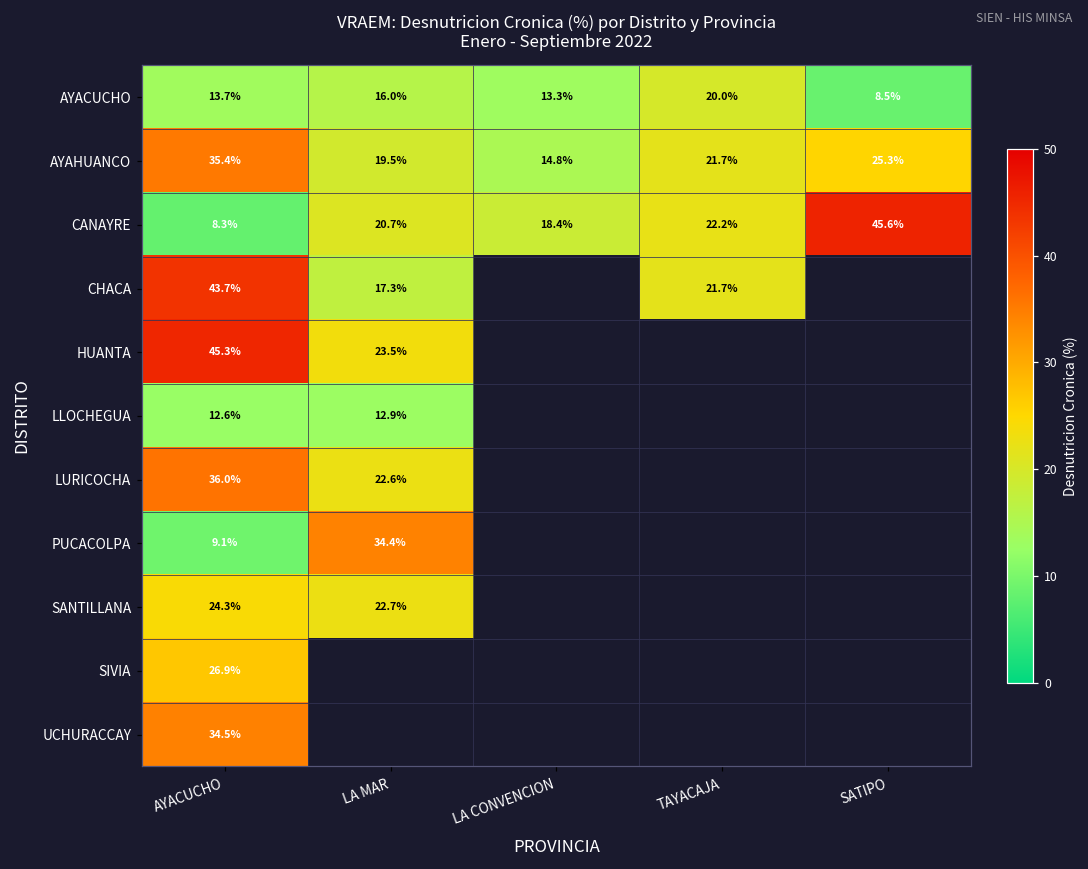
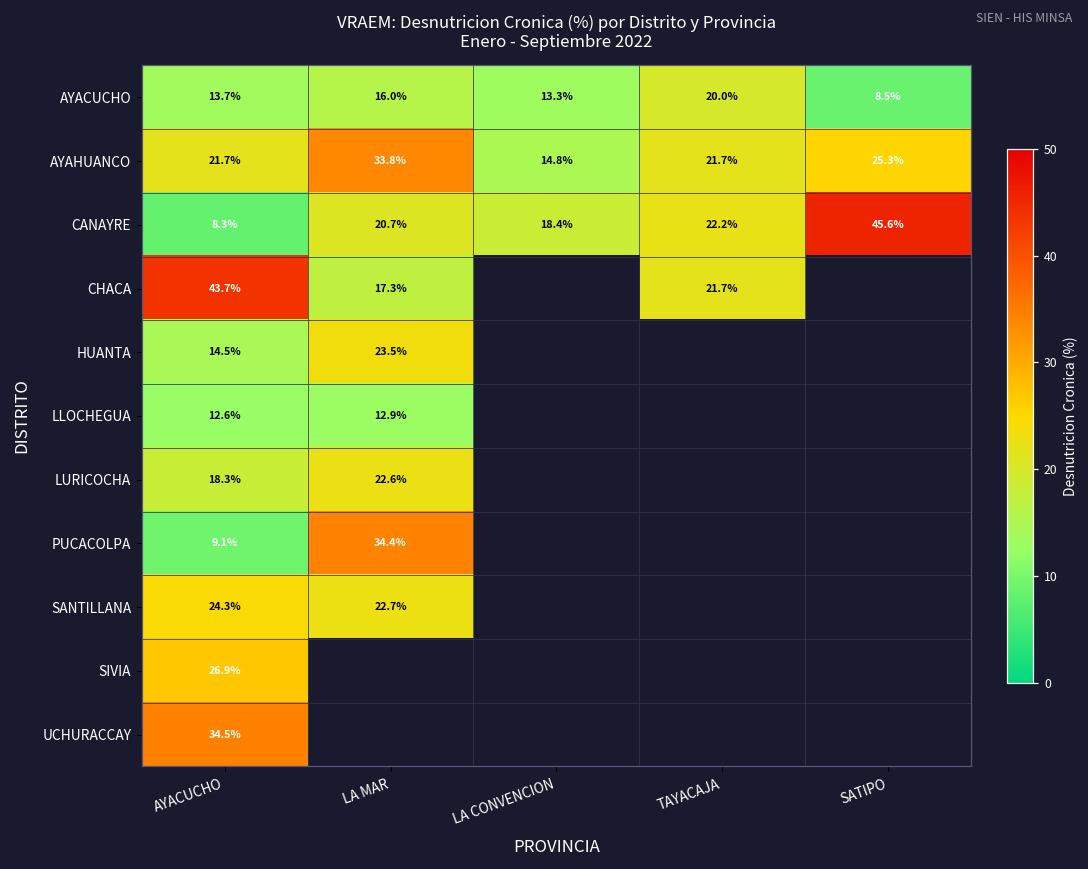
AYAHUANCO, AYACUCHO: 35.4% -> 21.7%
AYAHUANCO, LA MAR: 19.5% -> 33.8%
HUANTA, AYACUCHO: 45.3% -> 14.5%
LURICOCHA, AYACUCHO: 36.0% -> 18.3%
